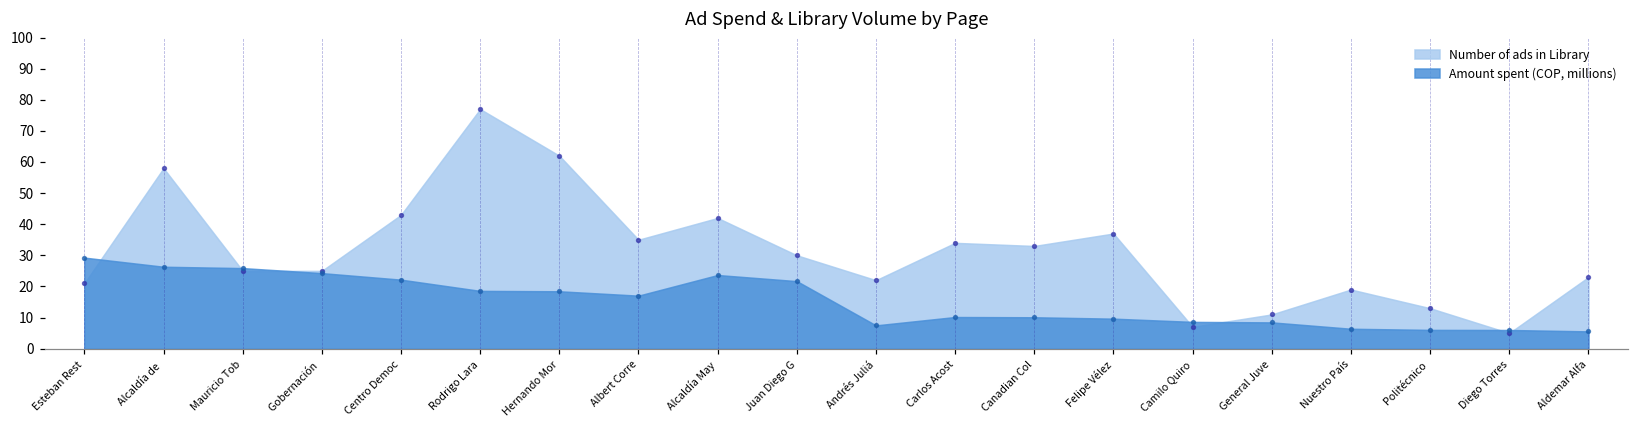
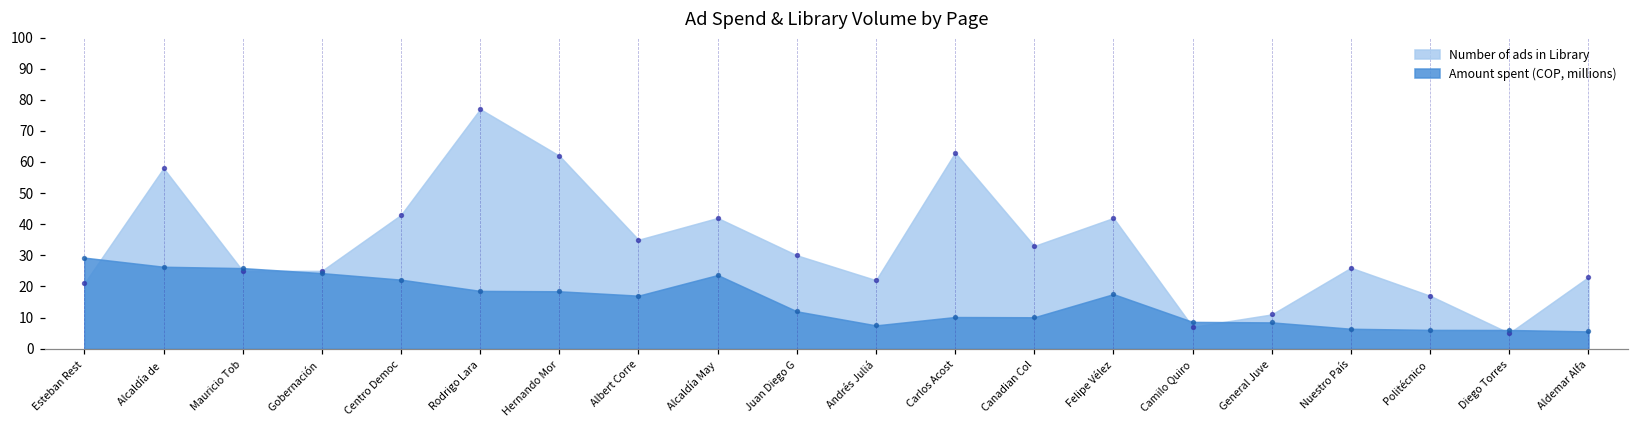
Amount spent (COP, millions), Juan Diego G: 22 -> 12
Number of ads in Library, Carlos Acost: 34 -> 63
Number of ads in Library, Felipe Vélez: 37 -> 42
Amount spent (COP, millions), Felipe Vélez: 10 -> 18
Number of ads in Library, Nuestro País: 19 -> 26
Number of ads in Library, Politécnico: 13 -> 17
